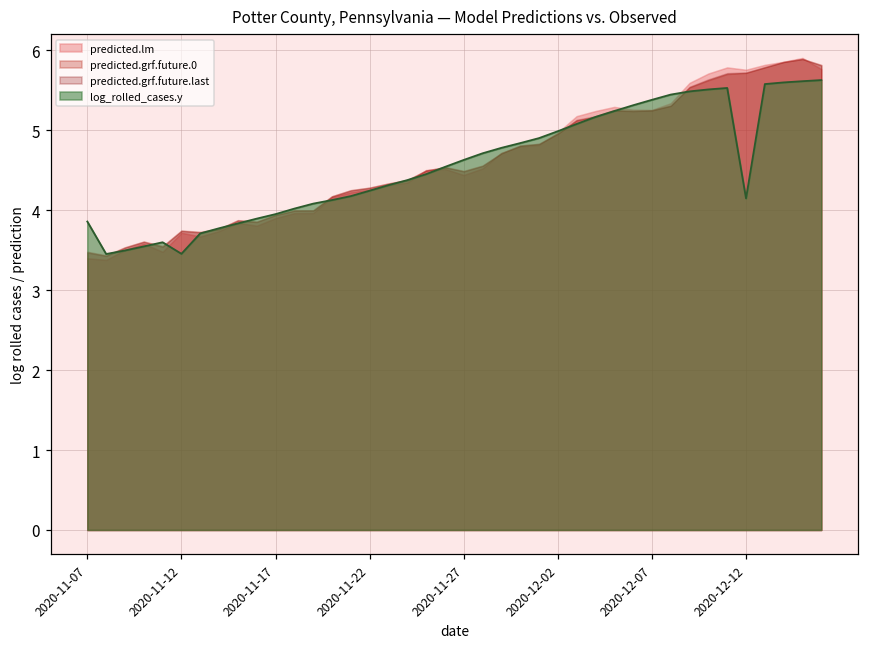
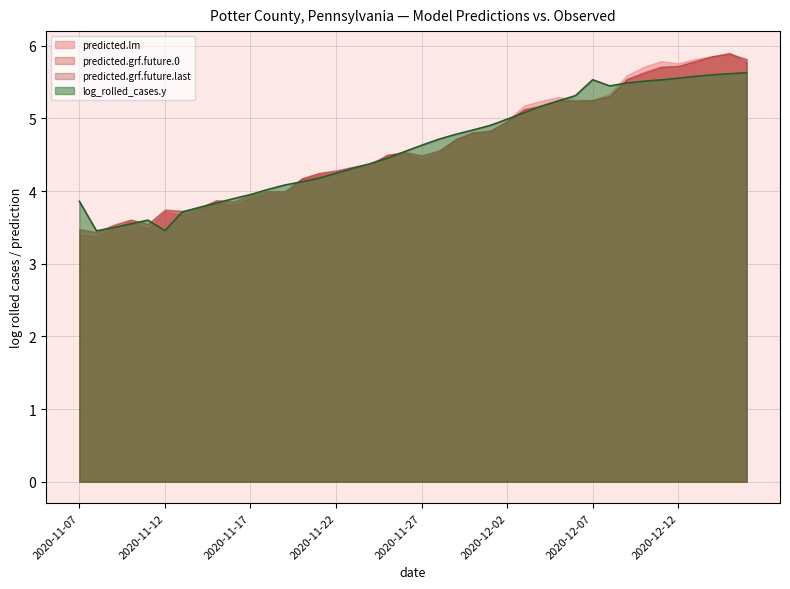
log_rolled_cases.y, 2020-12-07: 5.4 -> 5.5
log_rolled_cases.y, 2020-12-12: 4.1 -> 5.6
